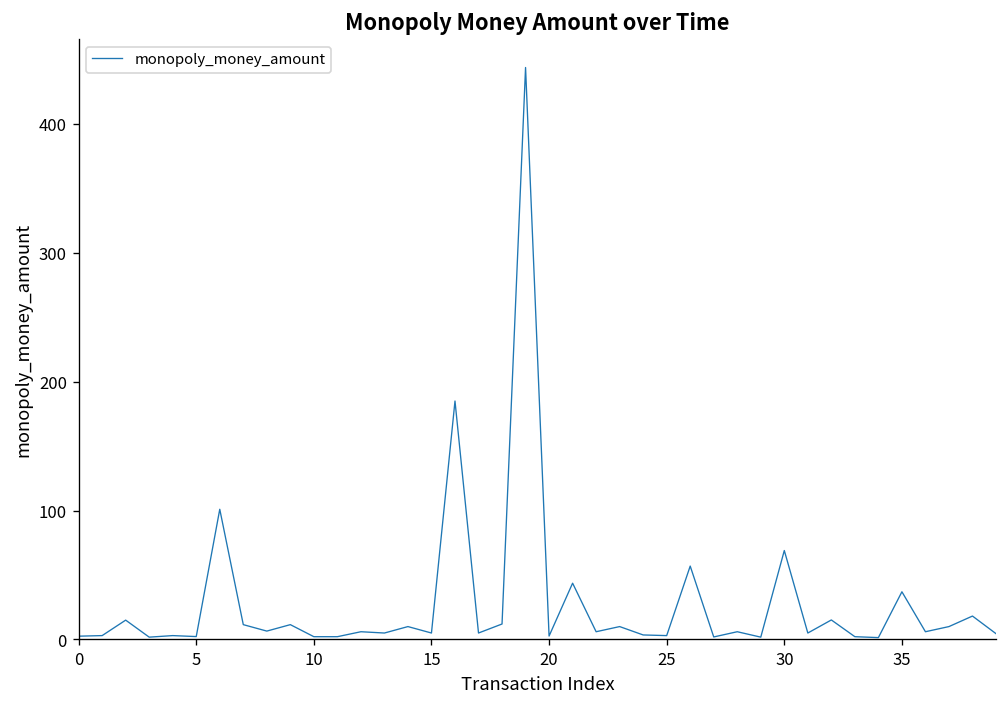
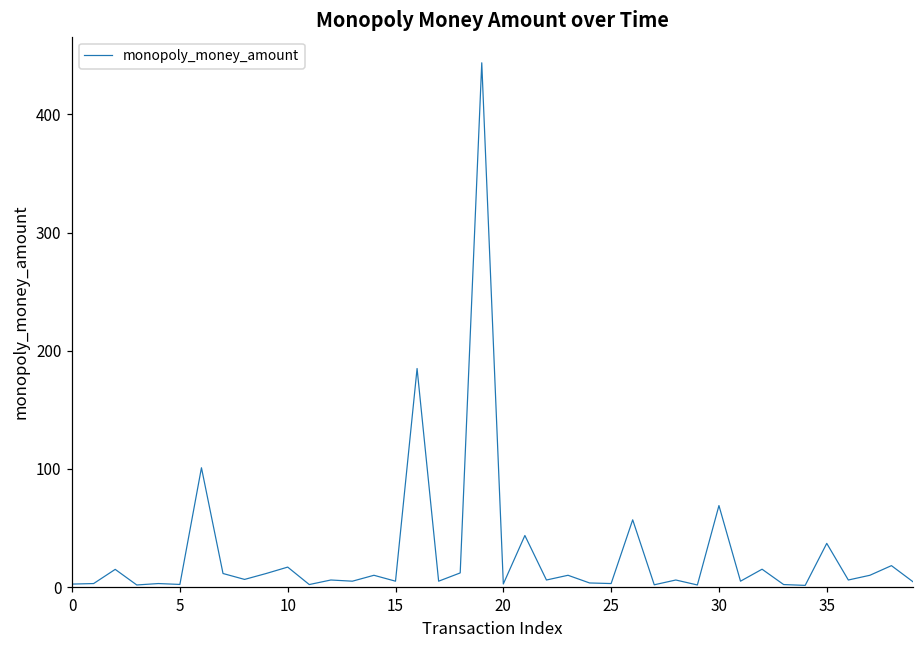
10: 2 -> 17
